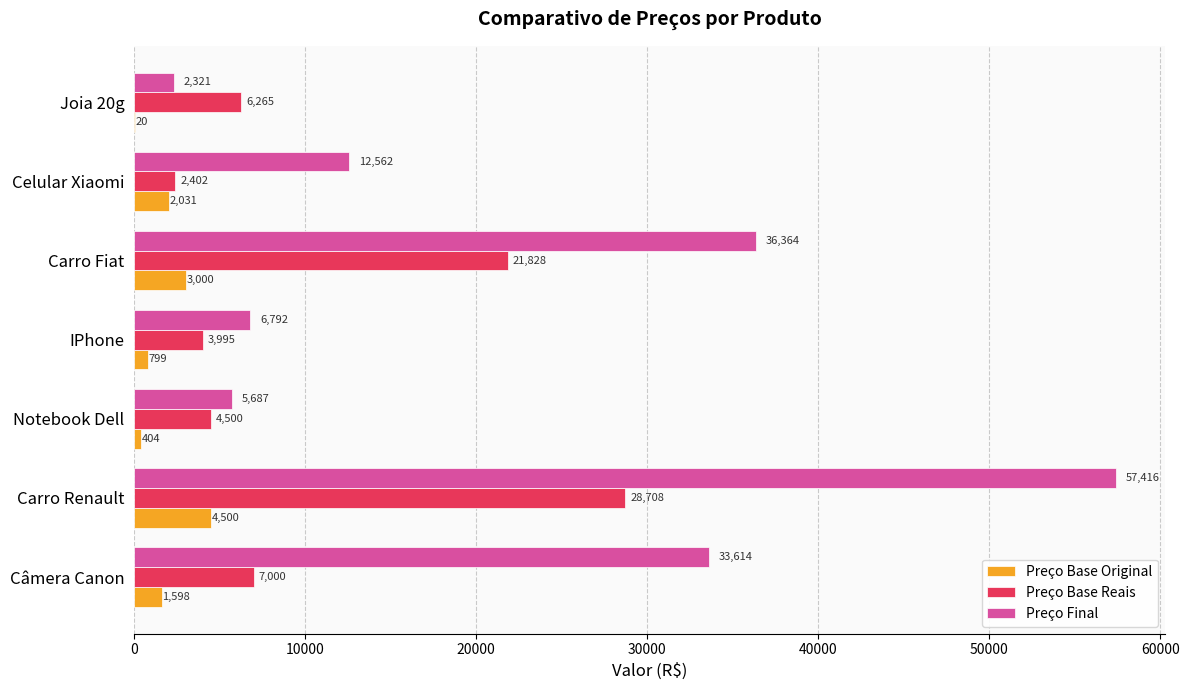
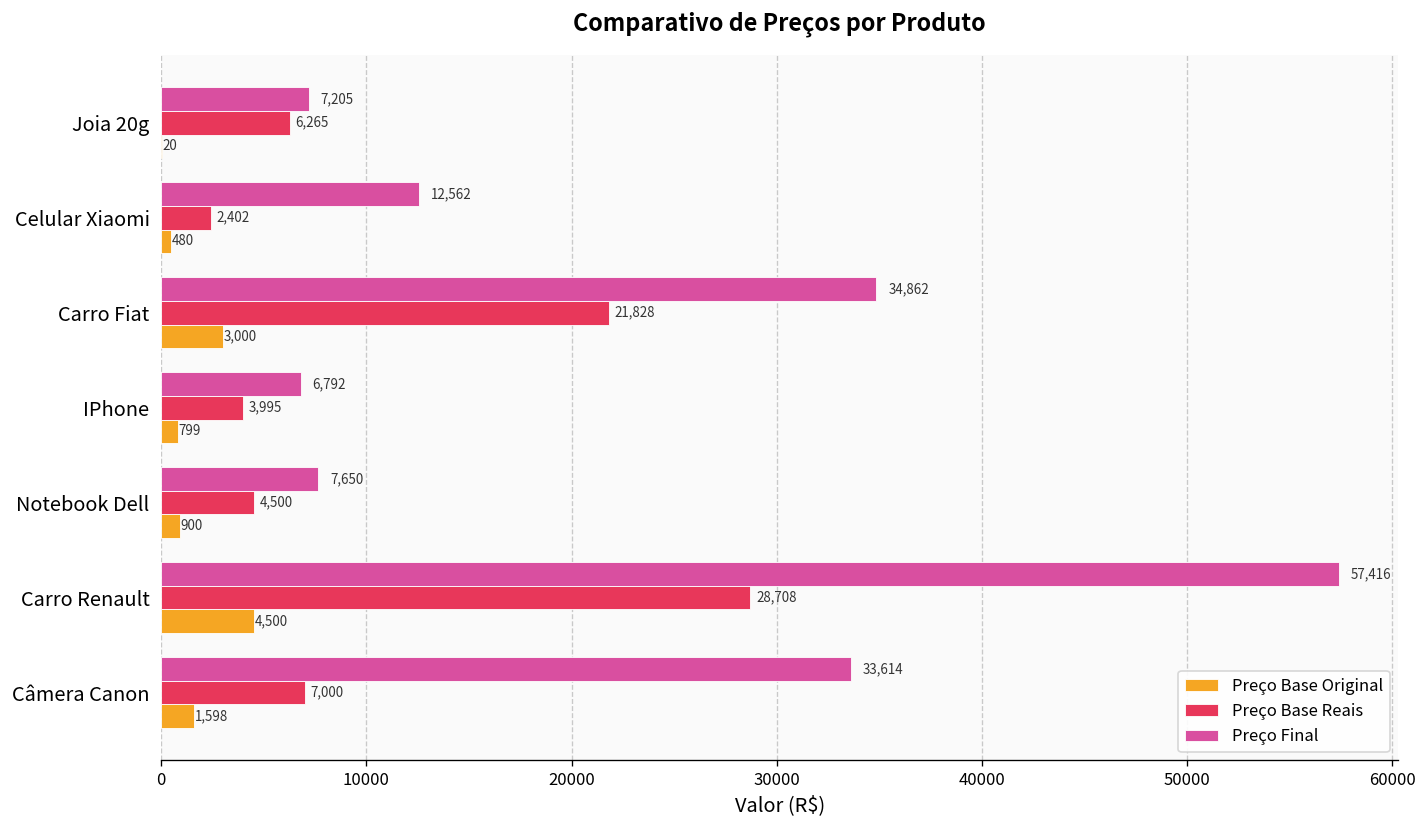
Preço Final, Joia 20g: 2,321 -> 7,205
Preço Base Original, Celular Xiaomi: 2,031 -> 480
Preço Final, Carro Fiat: 36,364 -> 34,862
Preço Final, Notebook Dell: 5,687 -> 7,650
Preço Base Original, Notebook Dell: 404 -> 900
